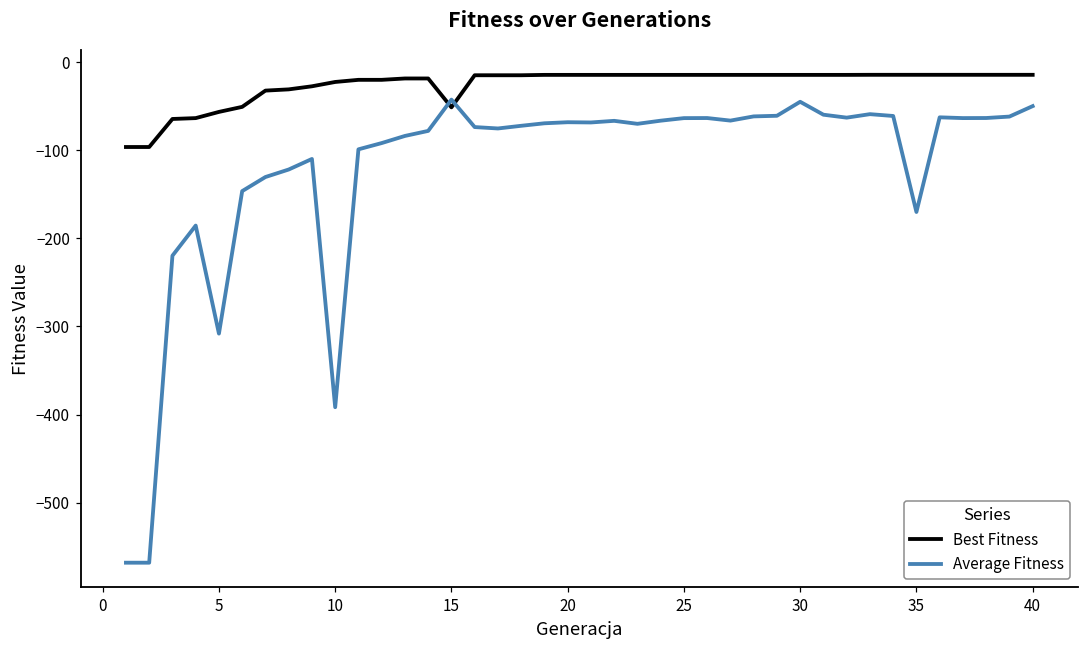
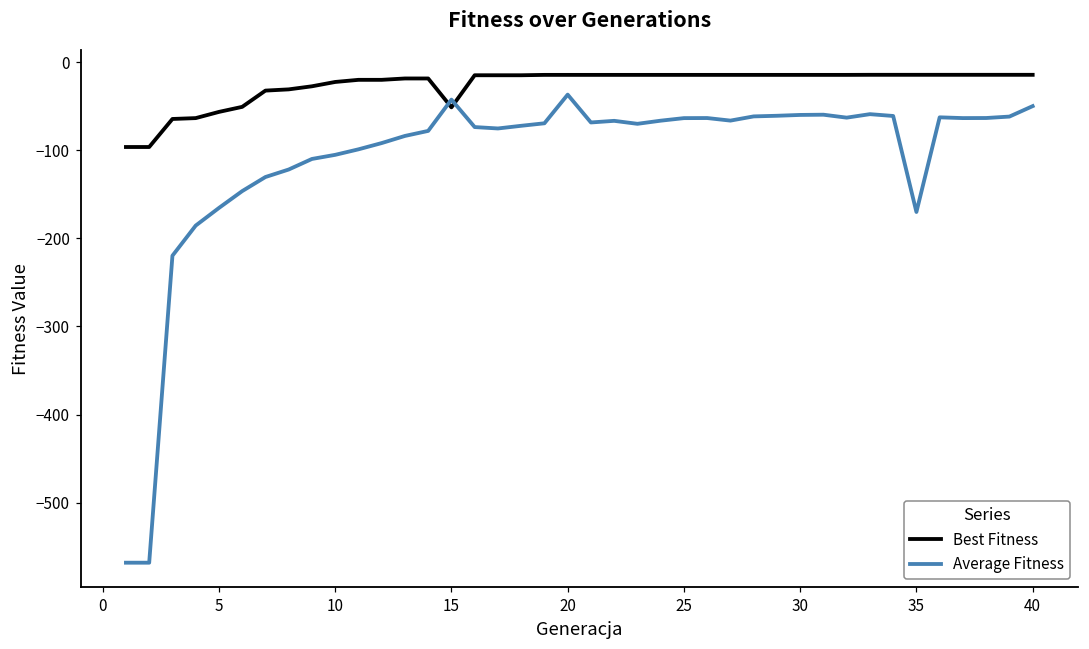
Average Fitness, 5: -310 -> -170
Average Fitness, 10: -390 -> -110
Average Fitness, 20: -70 -> -40
Average Fitness, 30: -50 -> -60
